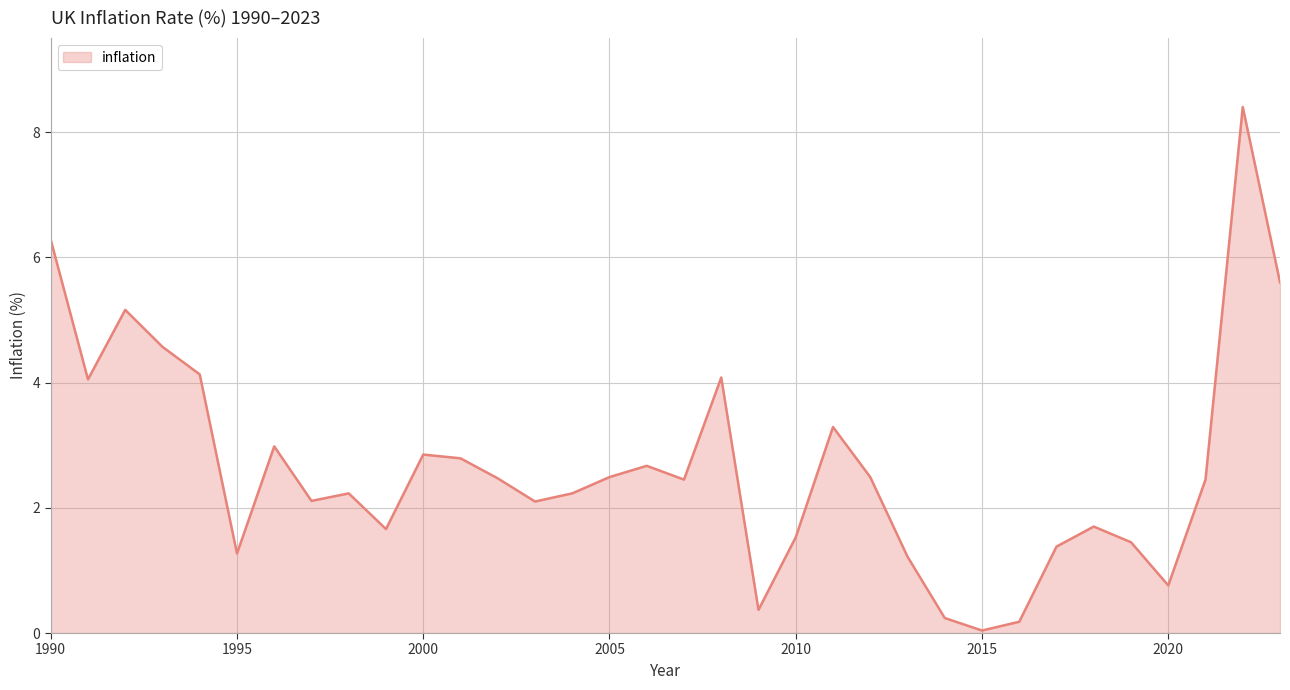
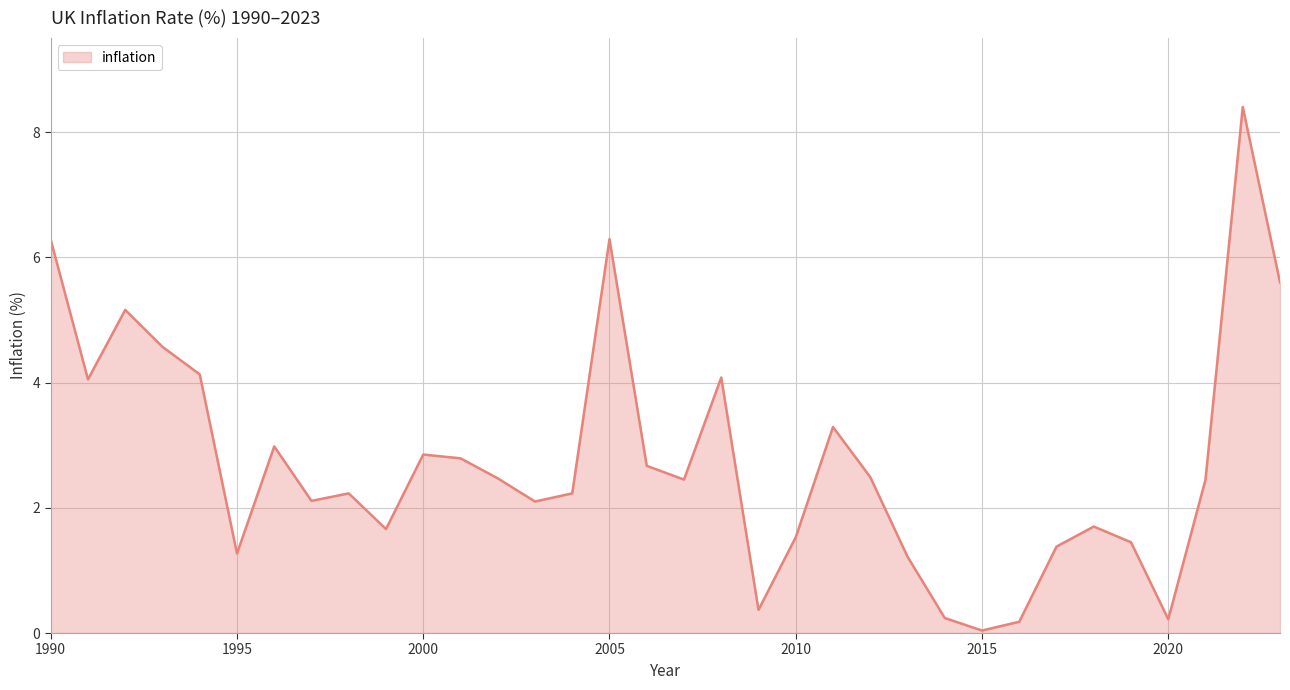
2005: 2.5 -> 6.3
2020: 0.8 -> 0.2
